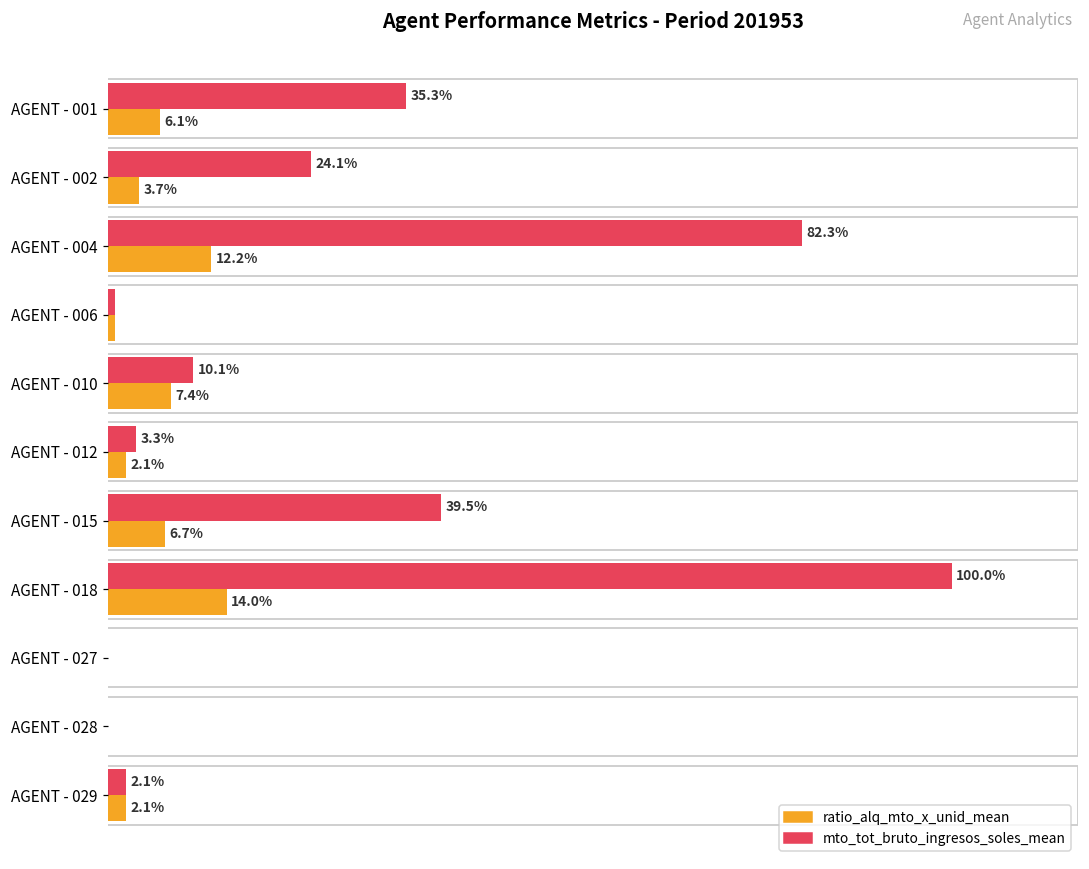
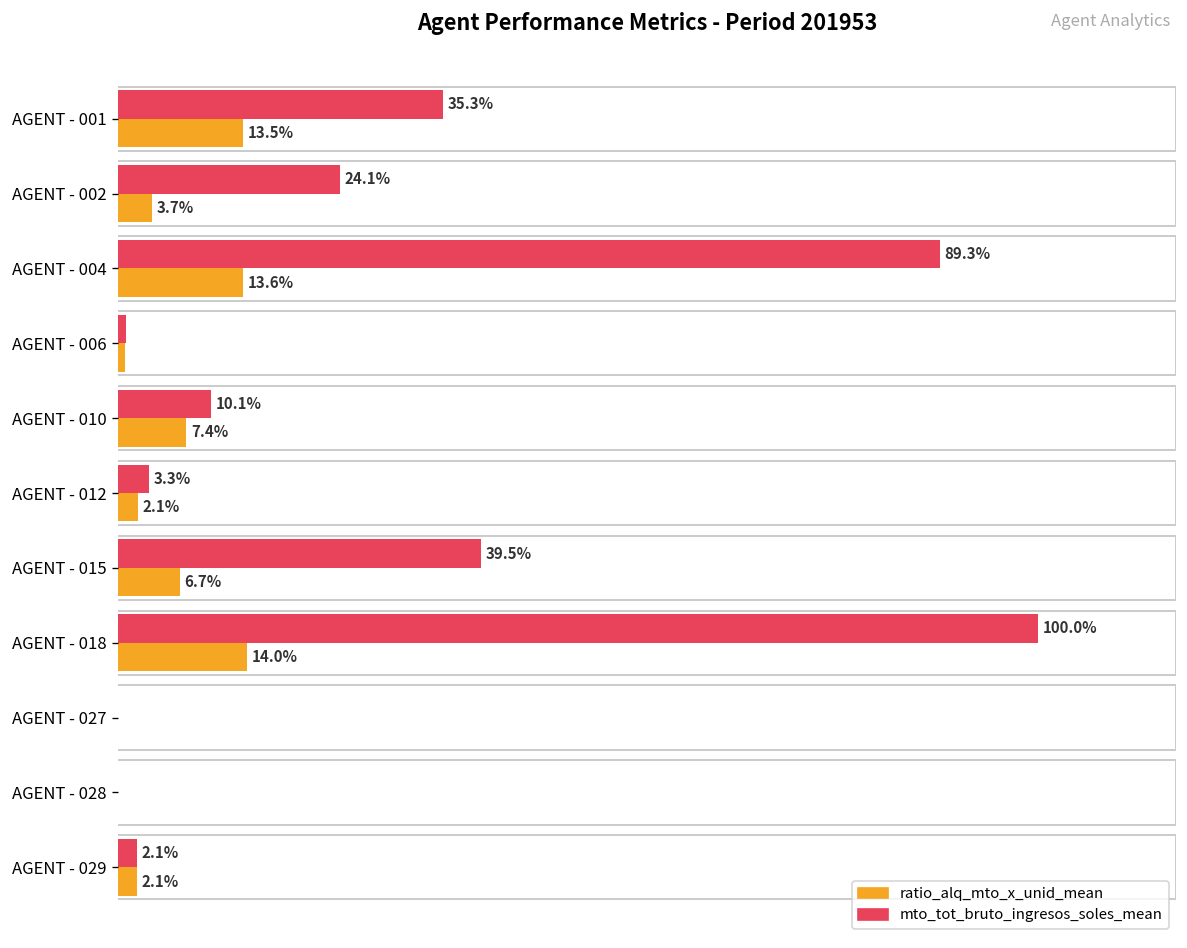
ratio_alq_mto_x_unid_mean, AGENT - 001: 6.1% -> 13.5%
mto_tot_bruto_ingresos_soles_mean, AGENT - 004: 82.3% -> 89.3%
ratio_alq_mto_x_unid_mean, AGENT - 004: 12.2% -> 13.6%
